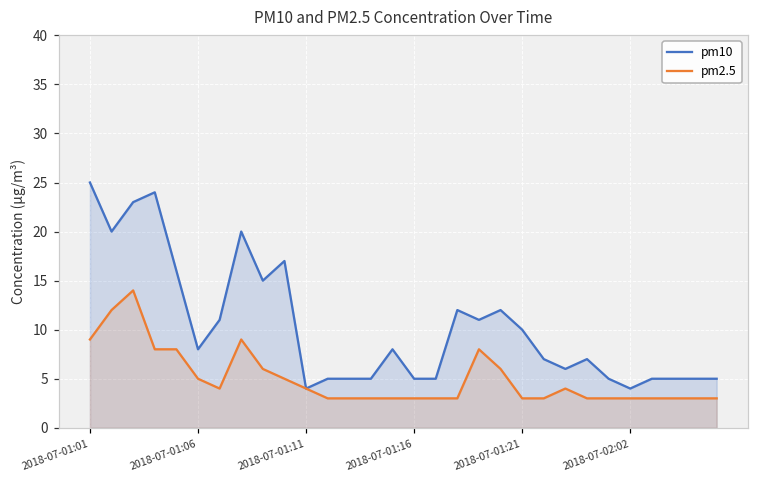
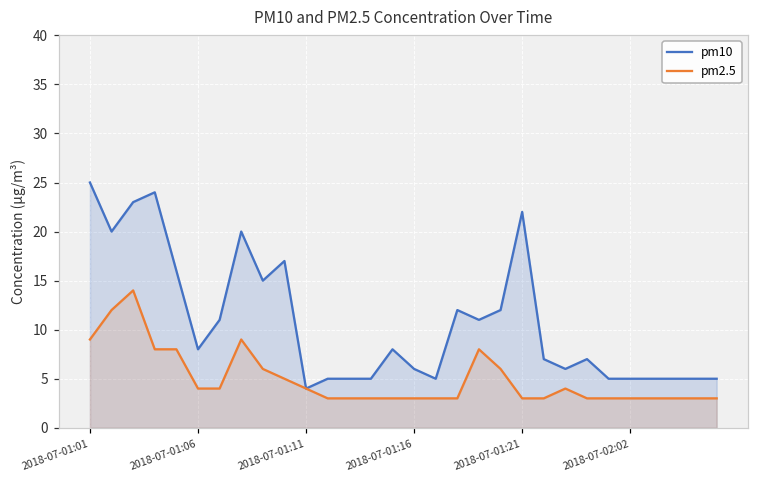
pm2.5, 2018-07-01:06: 5 -> 4
pm10, 2018-07-01:16: 5 -> 6
pm10, 2018-07-01:21: 10 -> 22
pm10, 2018-07-02:02: 4 -> 5
